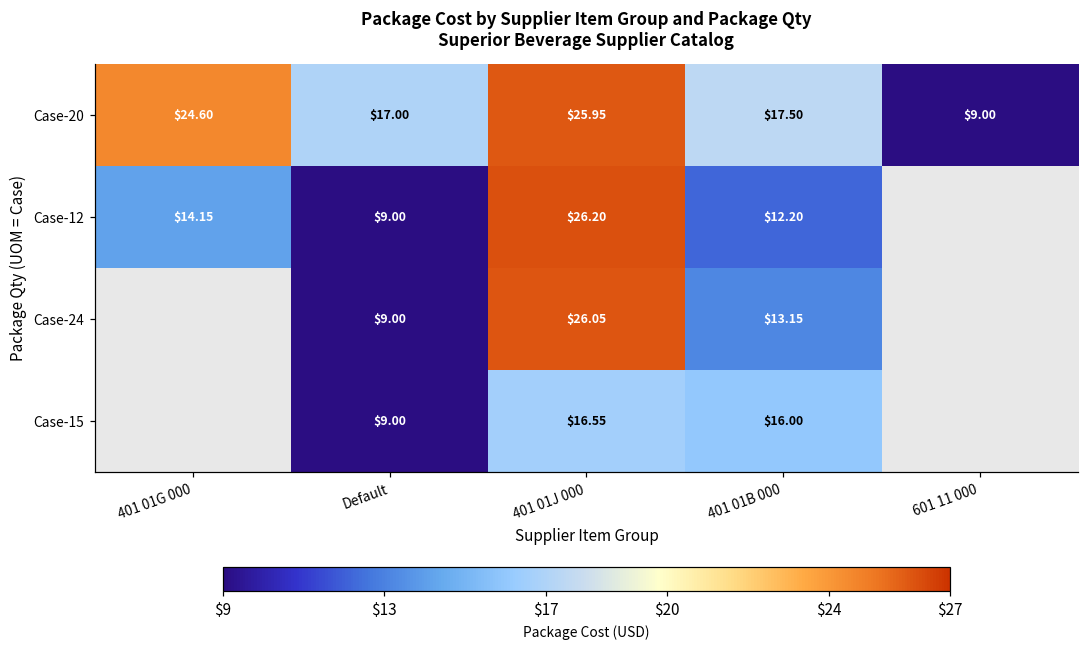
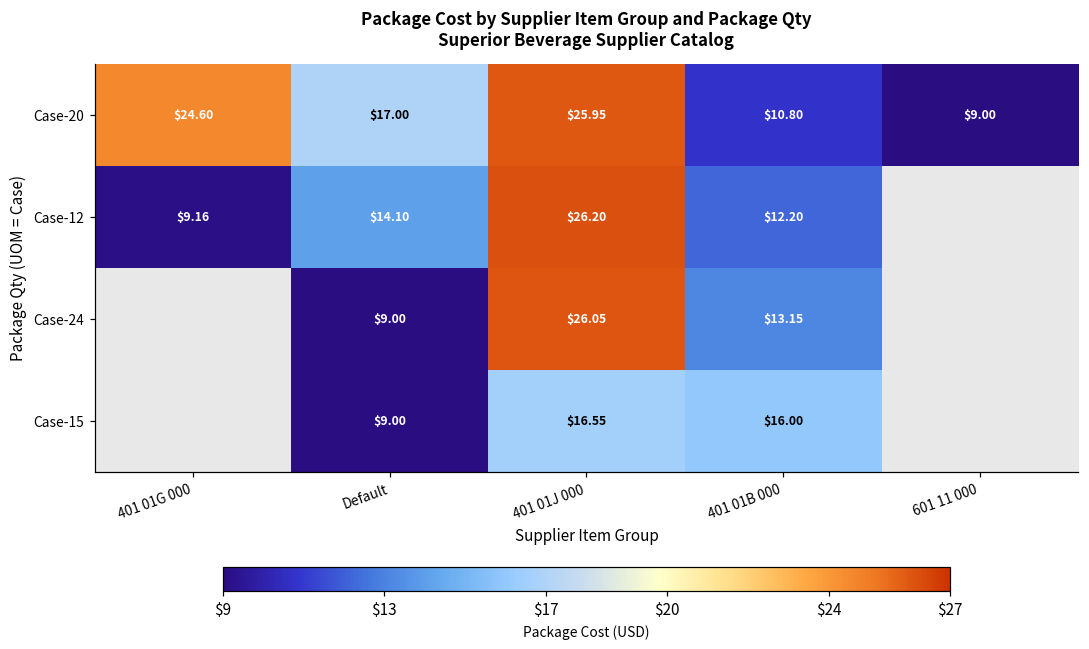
Case-20, 401 01B 000: $17.50 -> $10.80
Case-12, 401 01G 000: $14.15 -> $9.16
Case-12, Default: $9.00 -> $14.10
